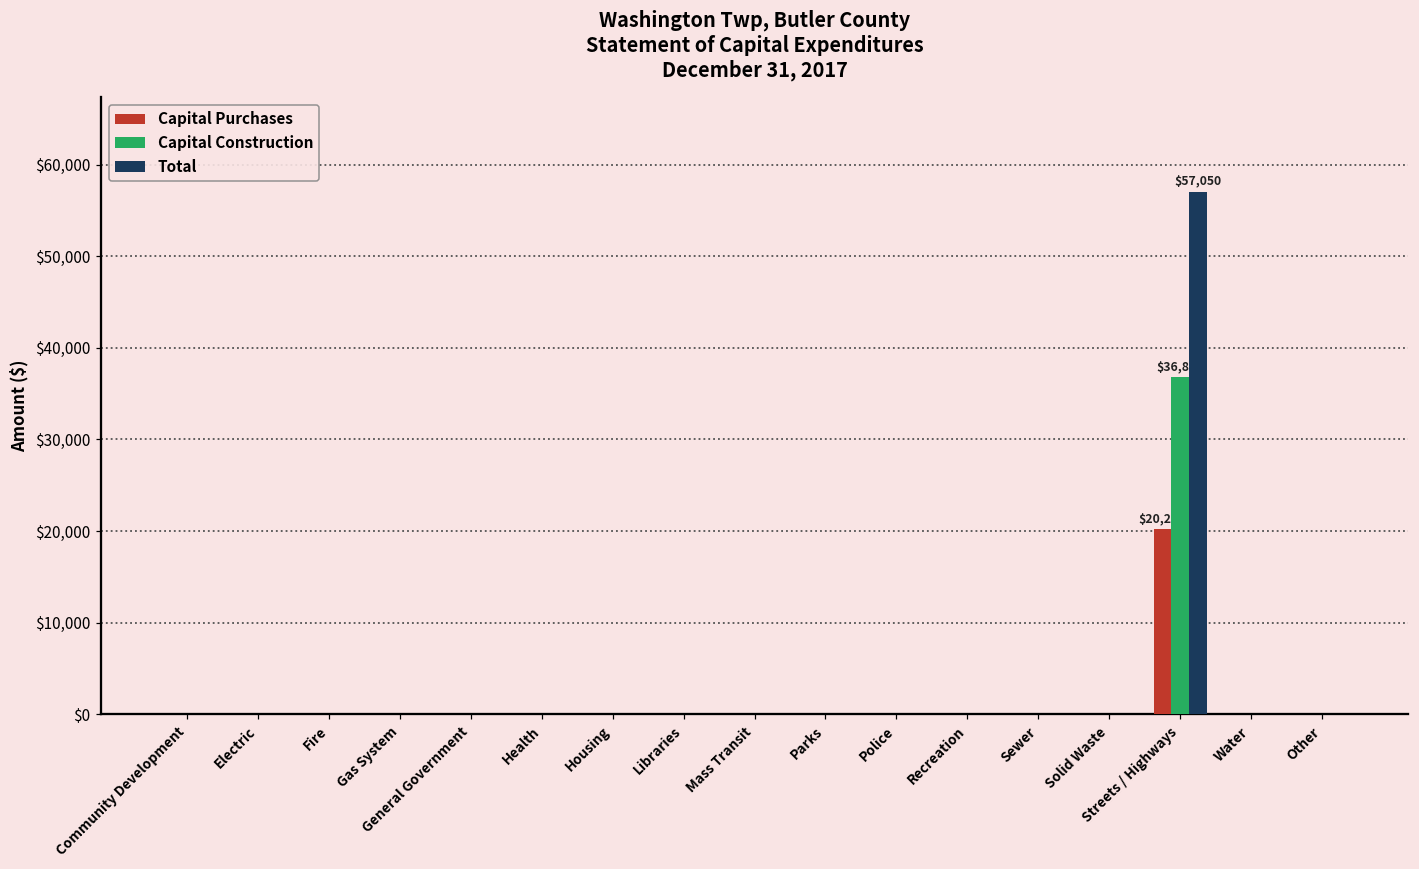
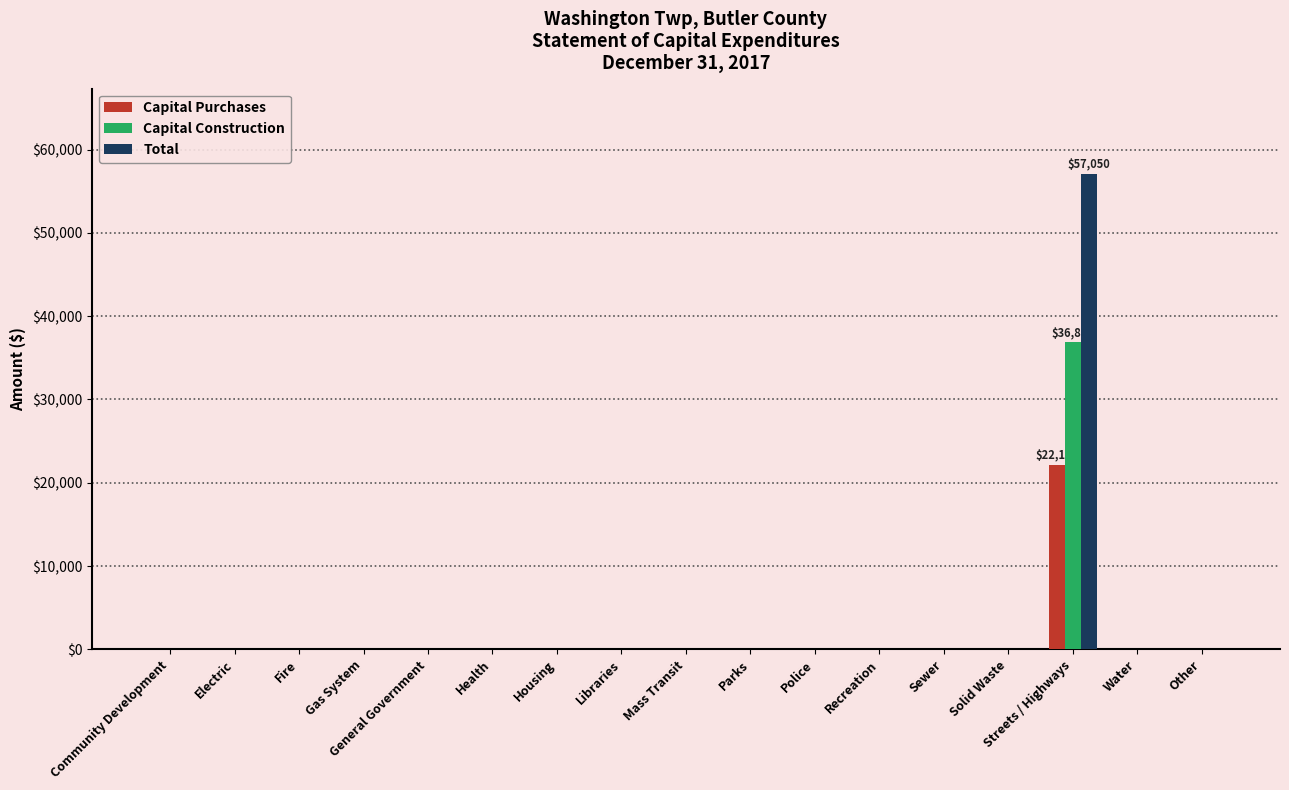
Capital Purchases, Streets / Highways: $20,200 -> $22,109
